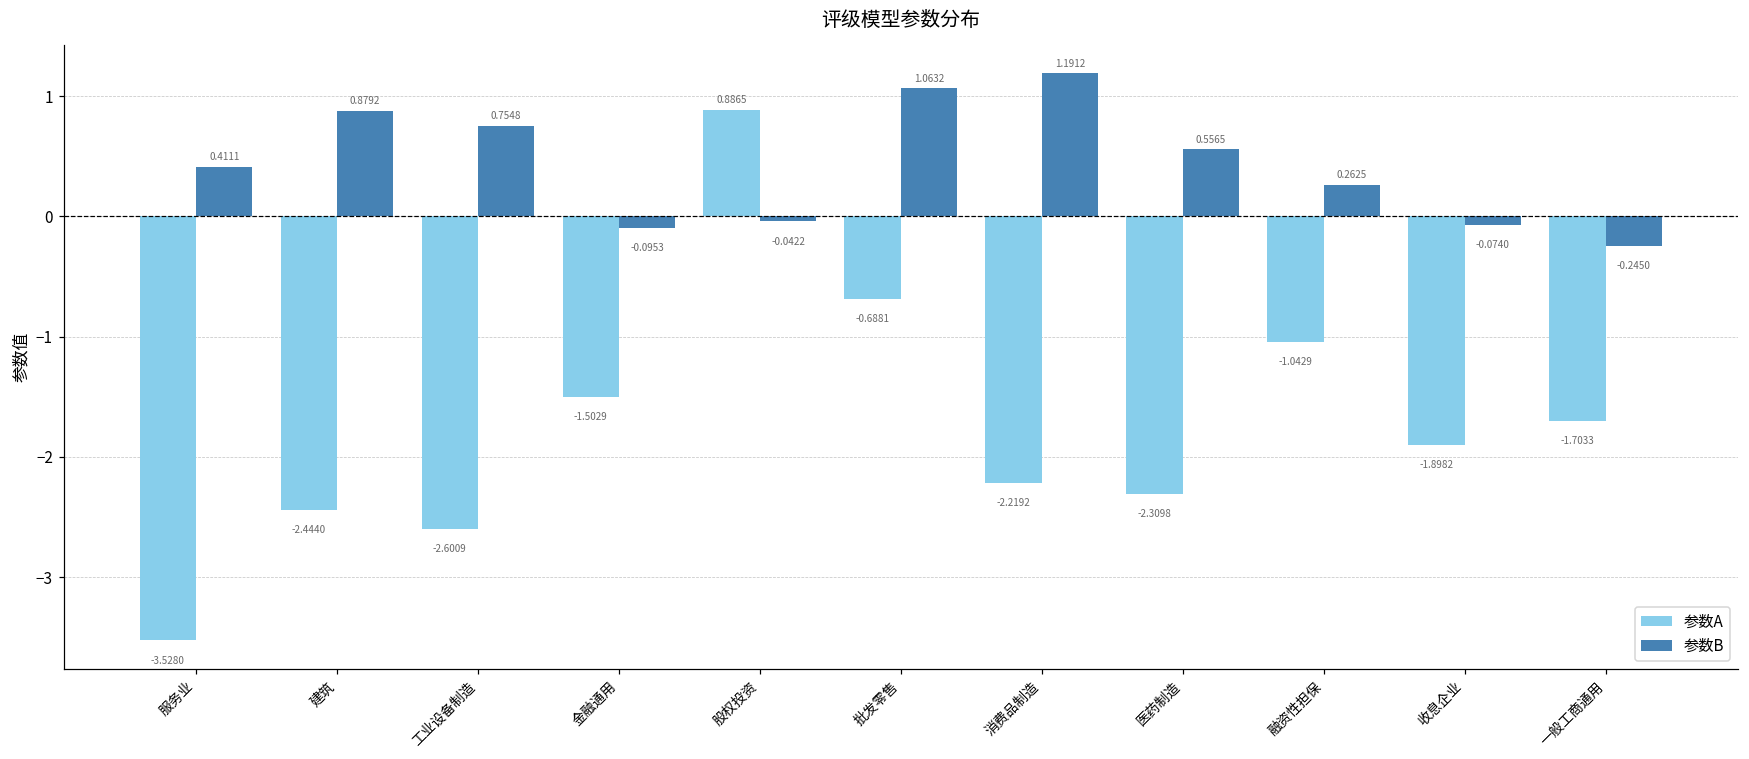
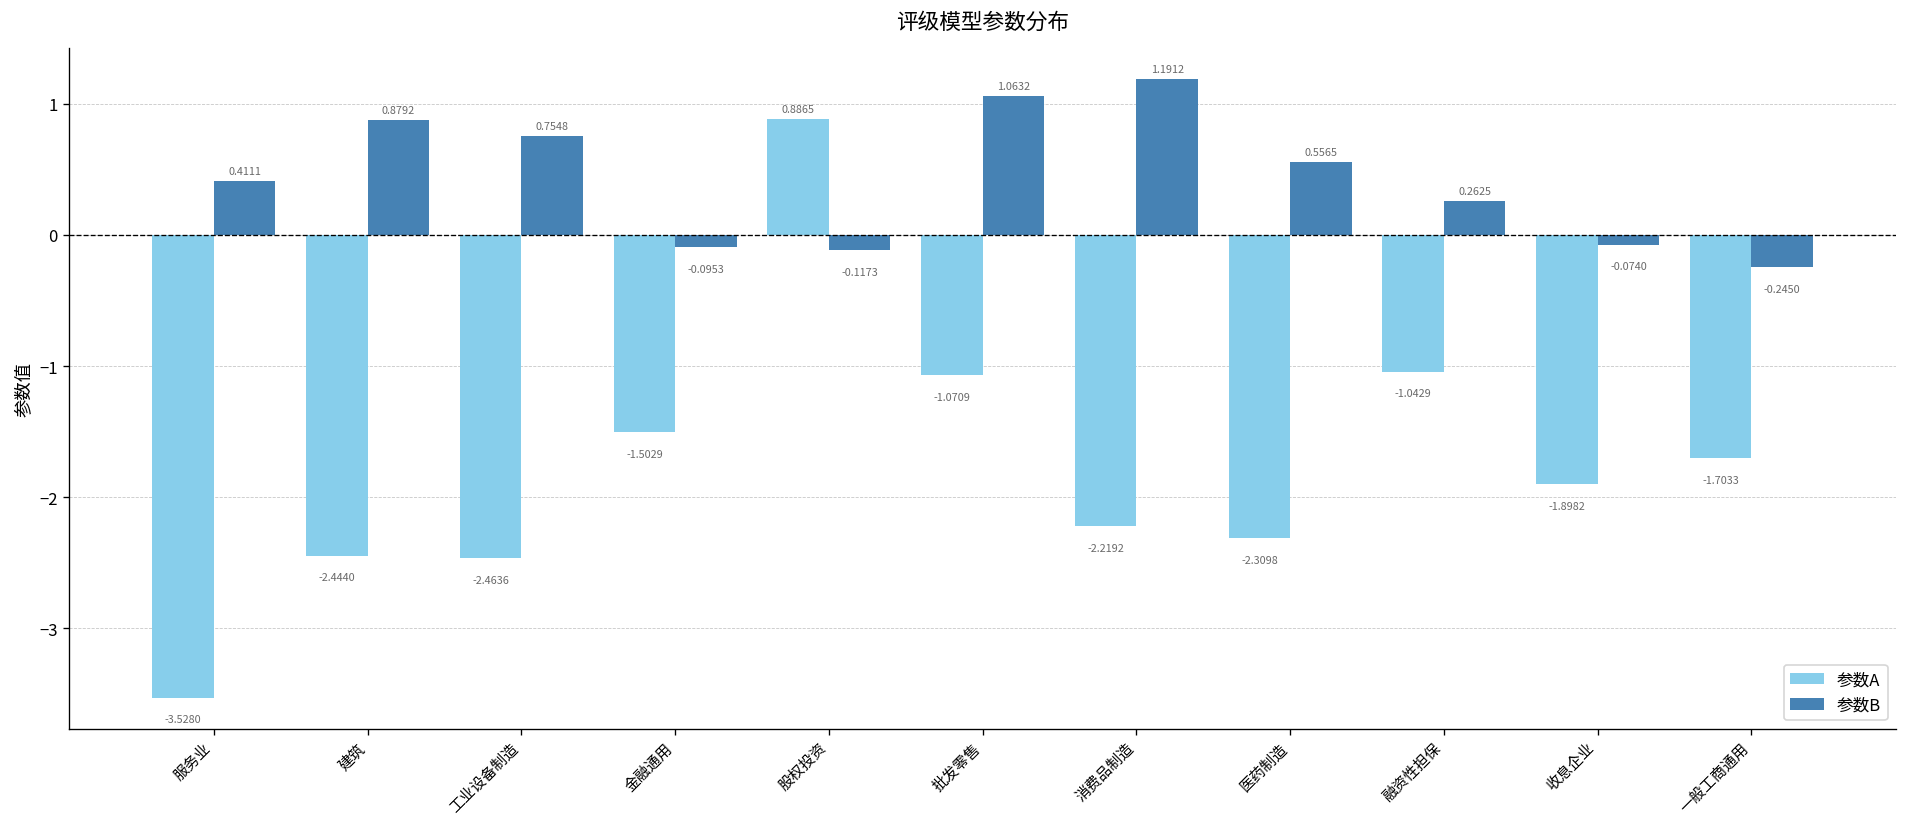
参数A, 工业设备制造: -2.6009 -> -2.4636
参数B, 股权投资: -0.0422 -> -0.1173
参数A, 批发零售: -0.6881 -> -1.0709
